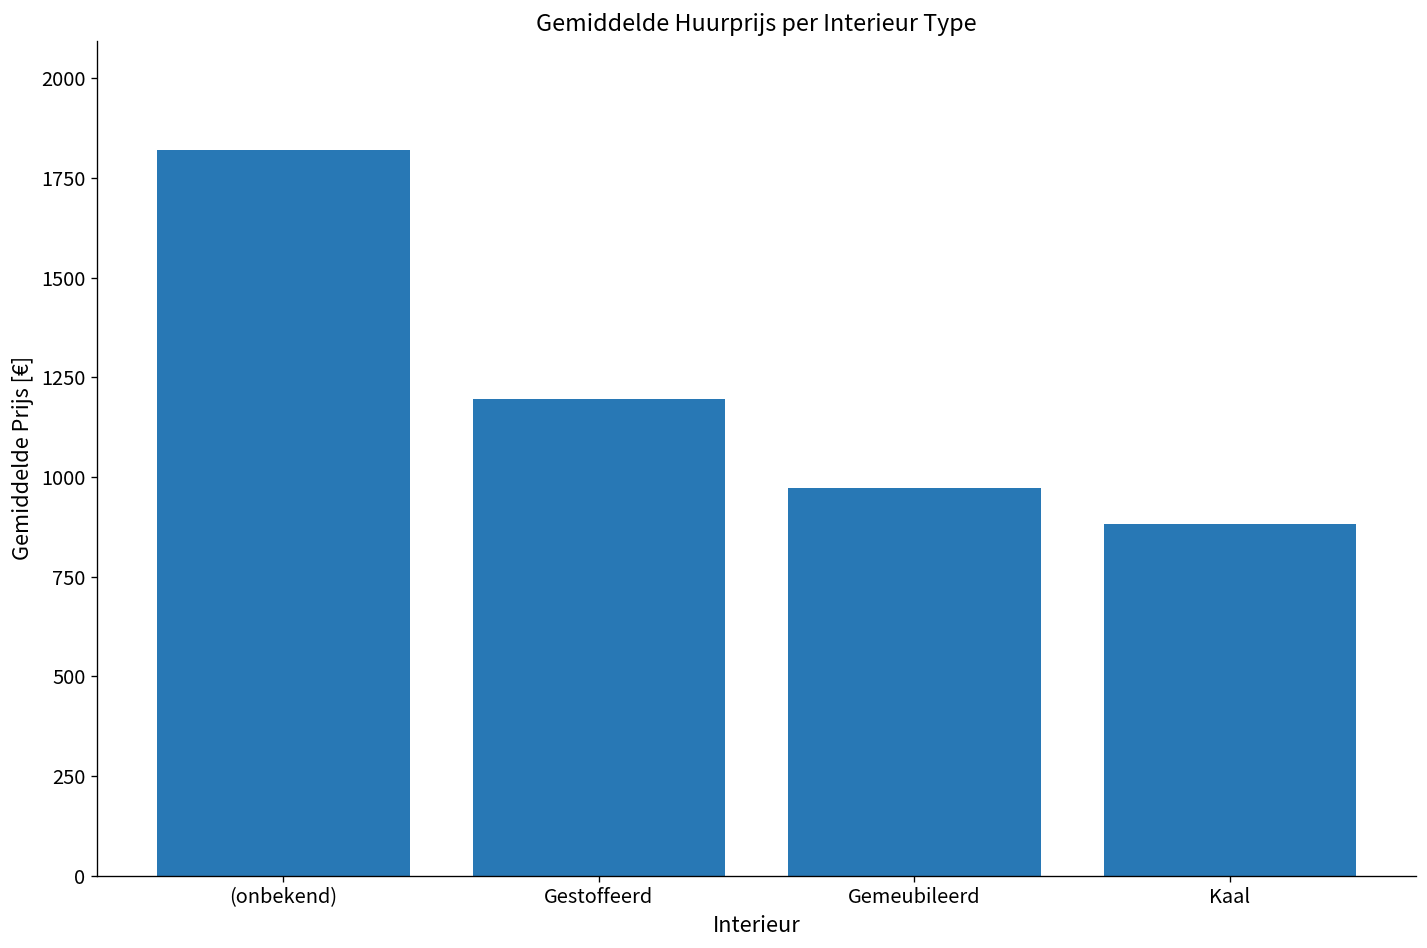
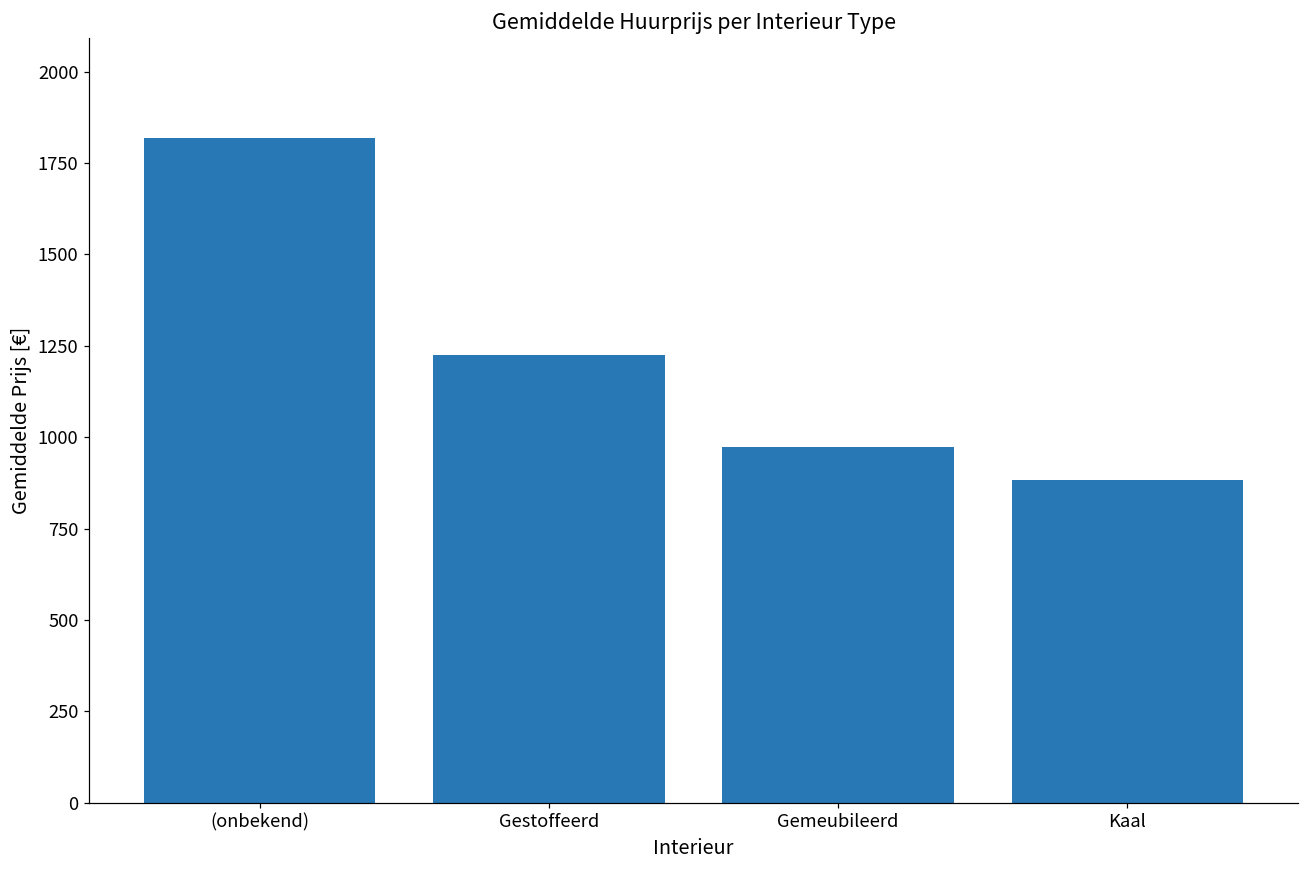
Gestoffeerd: 1200 -> 1230
